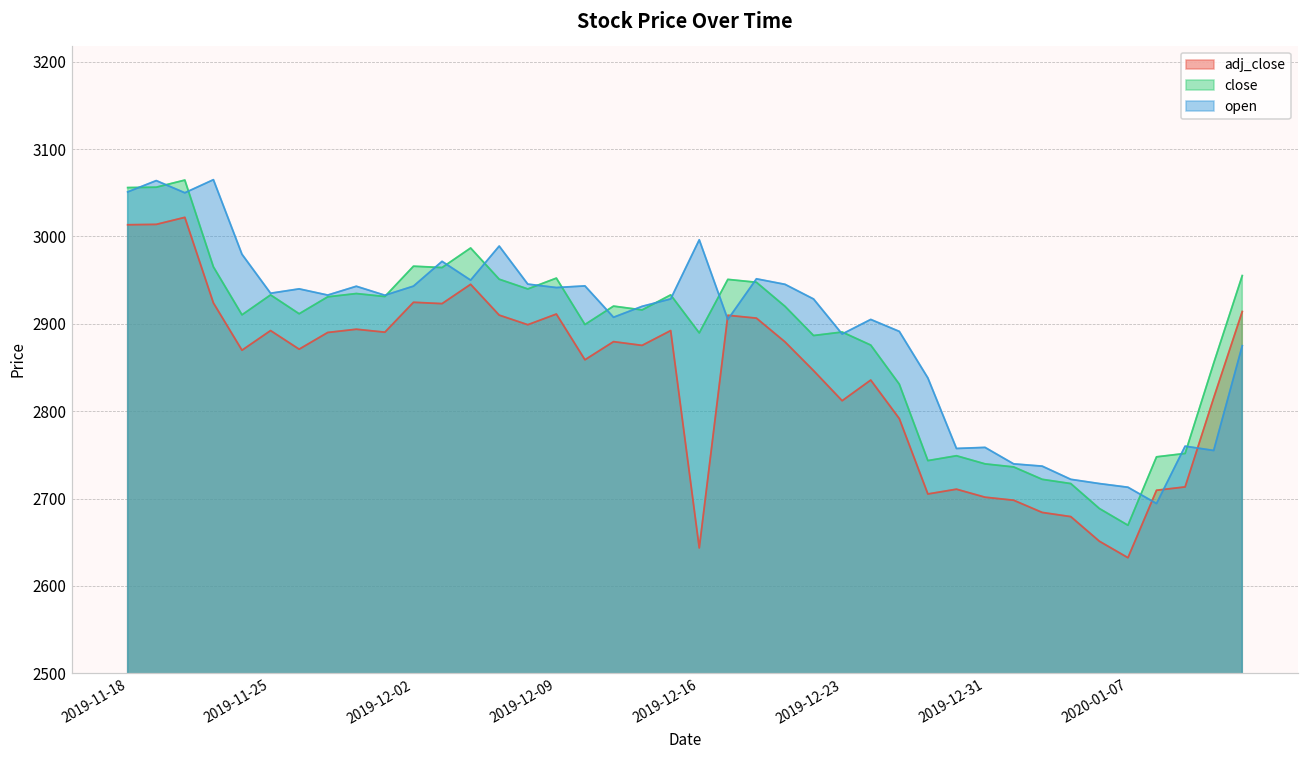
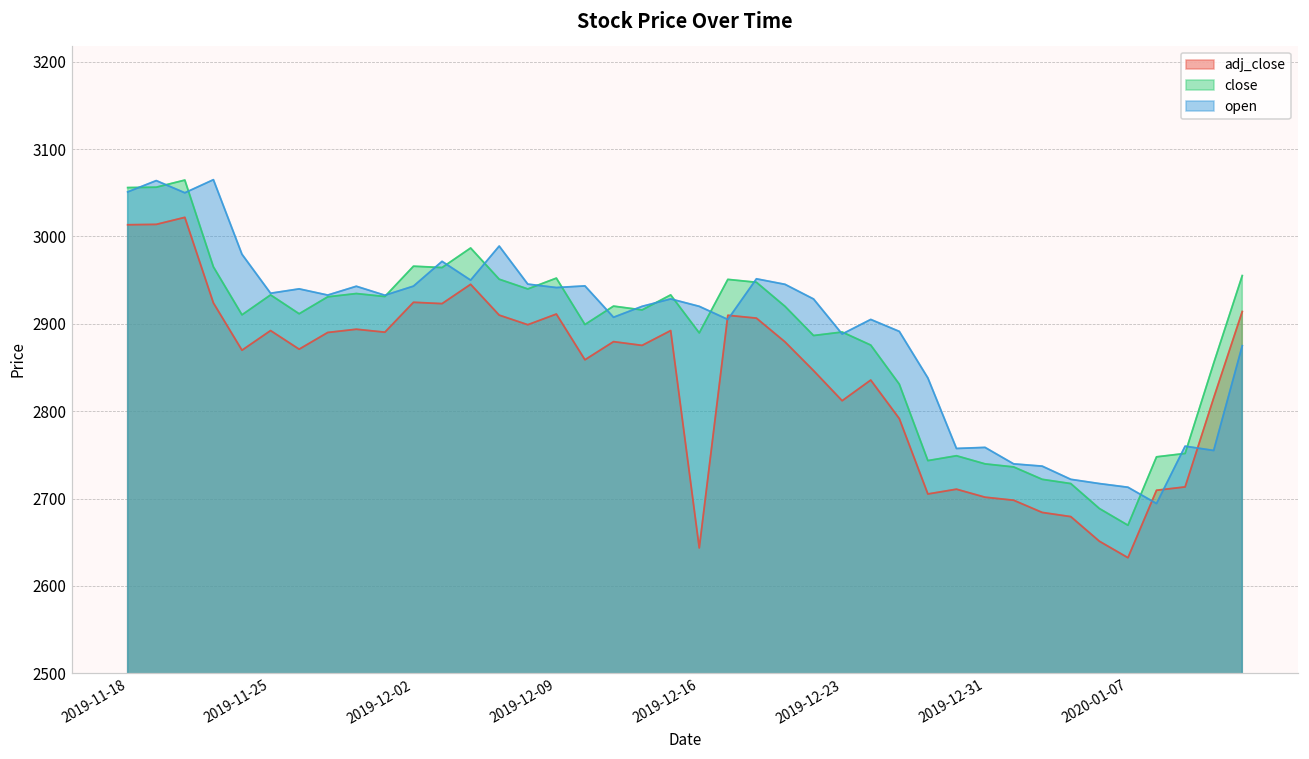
open, 2019-12-16: 3000 -> 2920
